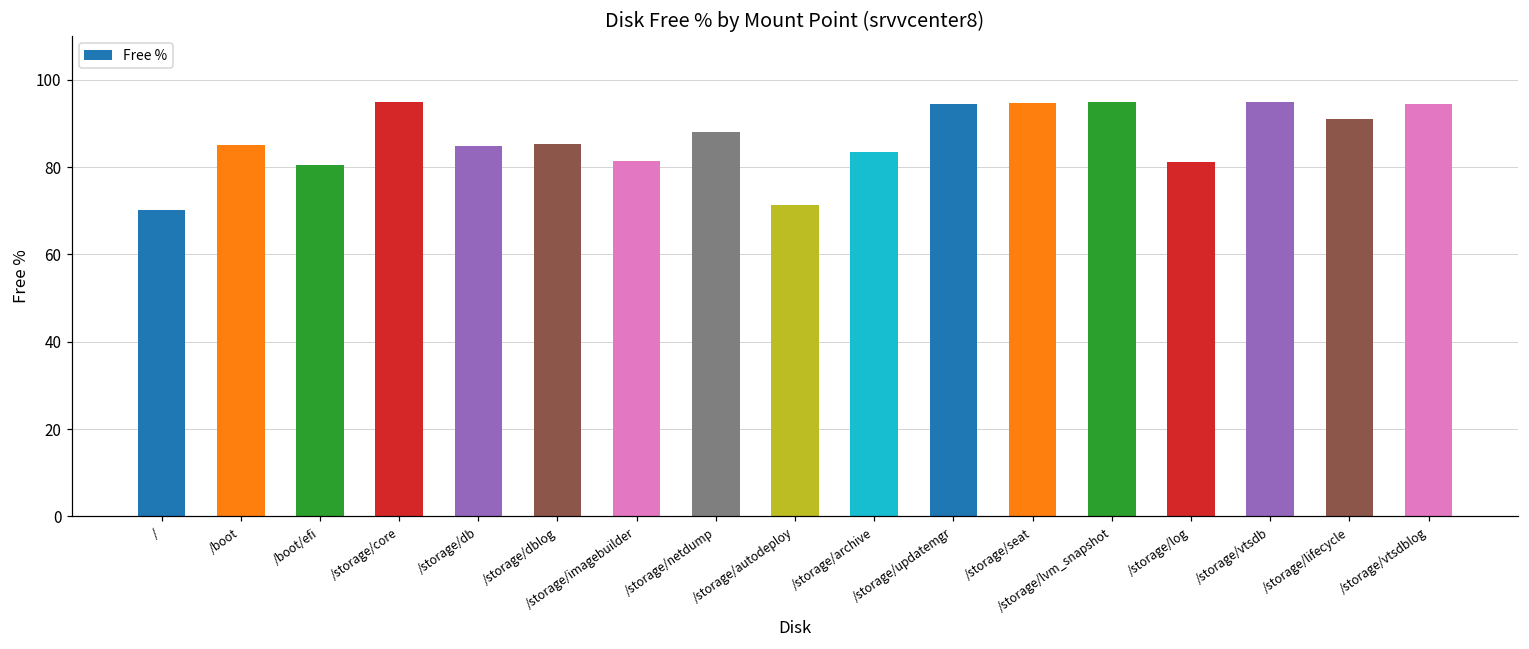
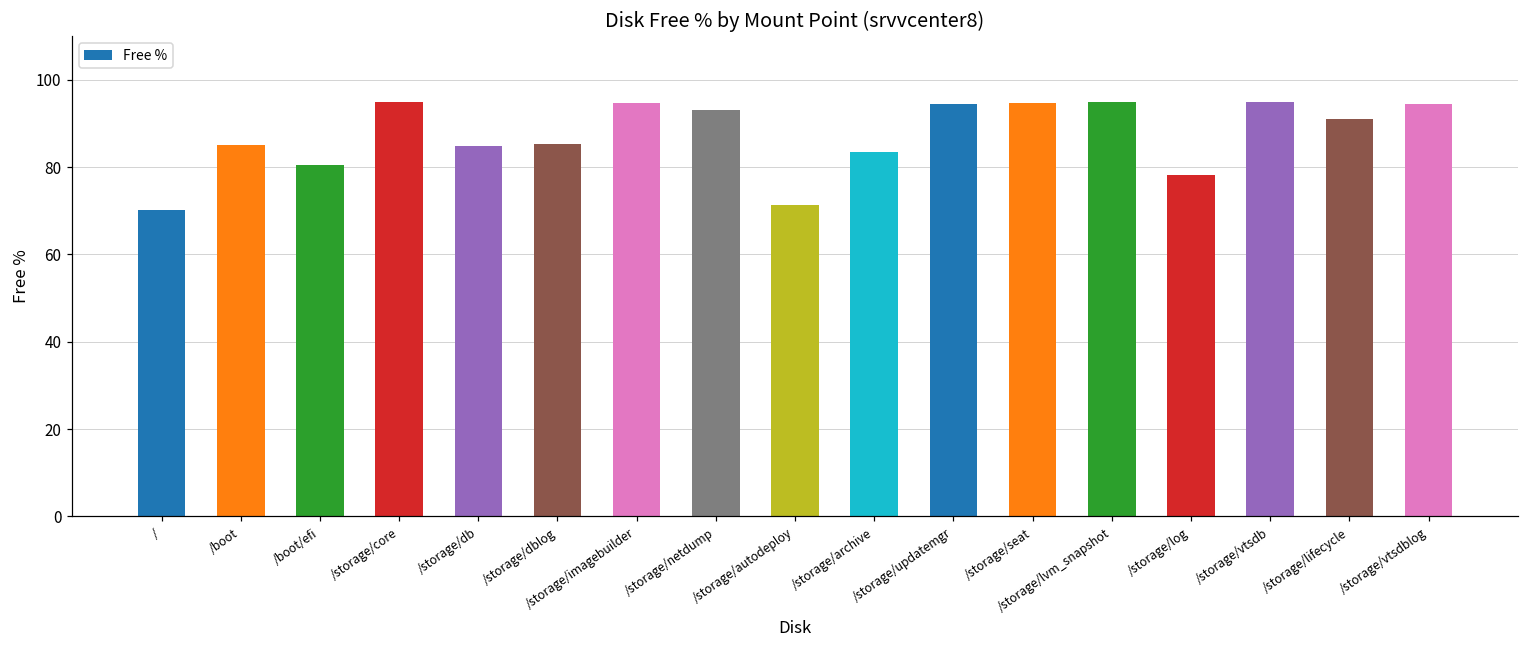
/storage/imagebuilder: 81 -> 95
/storage/netdump: 88 -> 93
/storage/log: 81 -> 78
